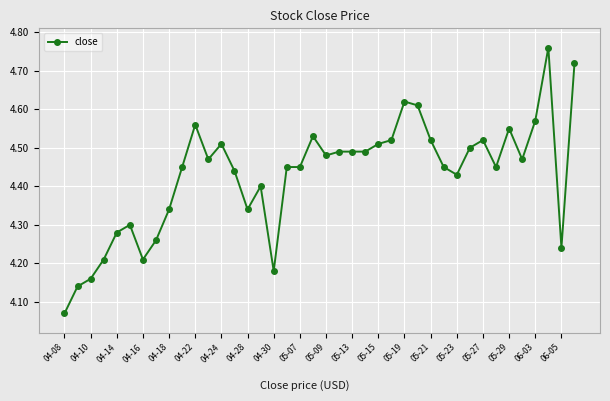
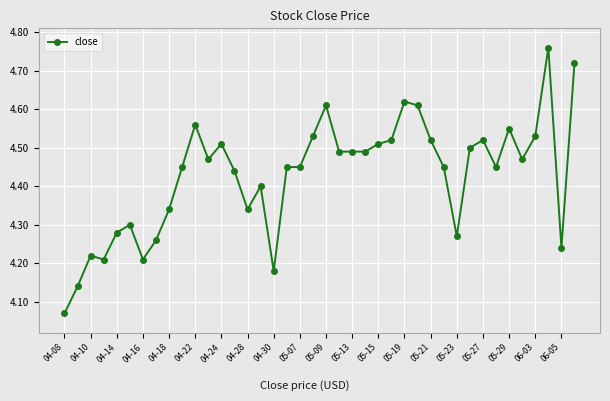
04-10: 4.16 -> 4.22
05-09: 4.48 -> 4.61
05-23: 4.43 -> 4.27
06-03: 4.57 -> 4.53
